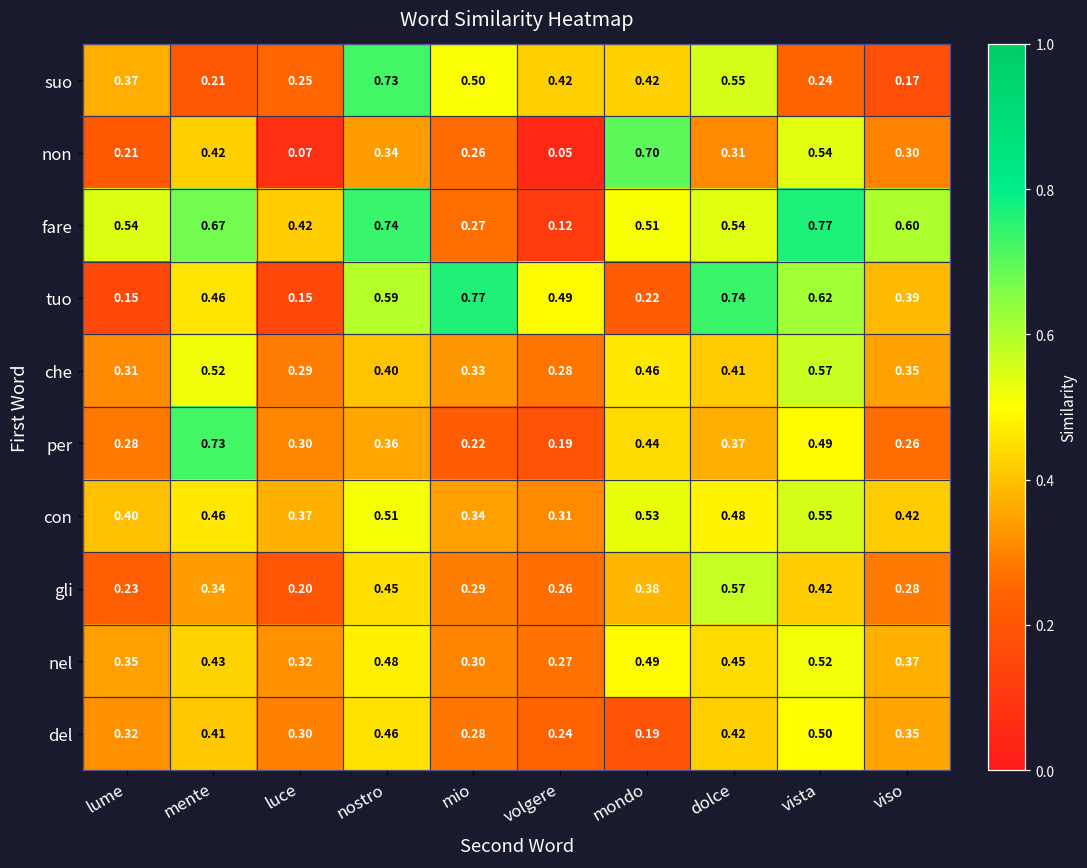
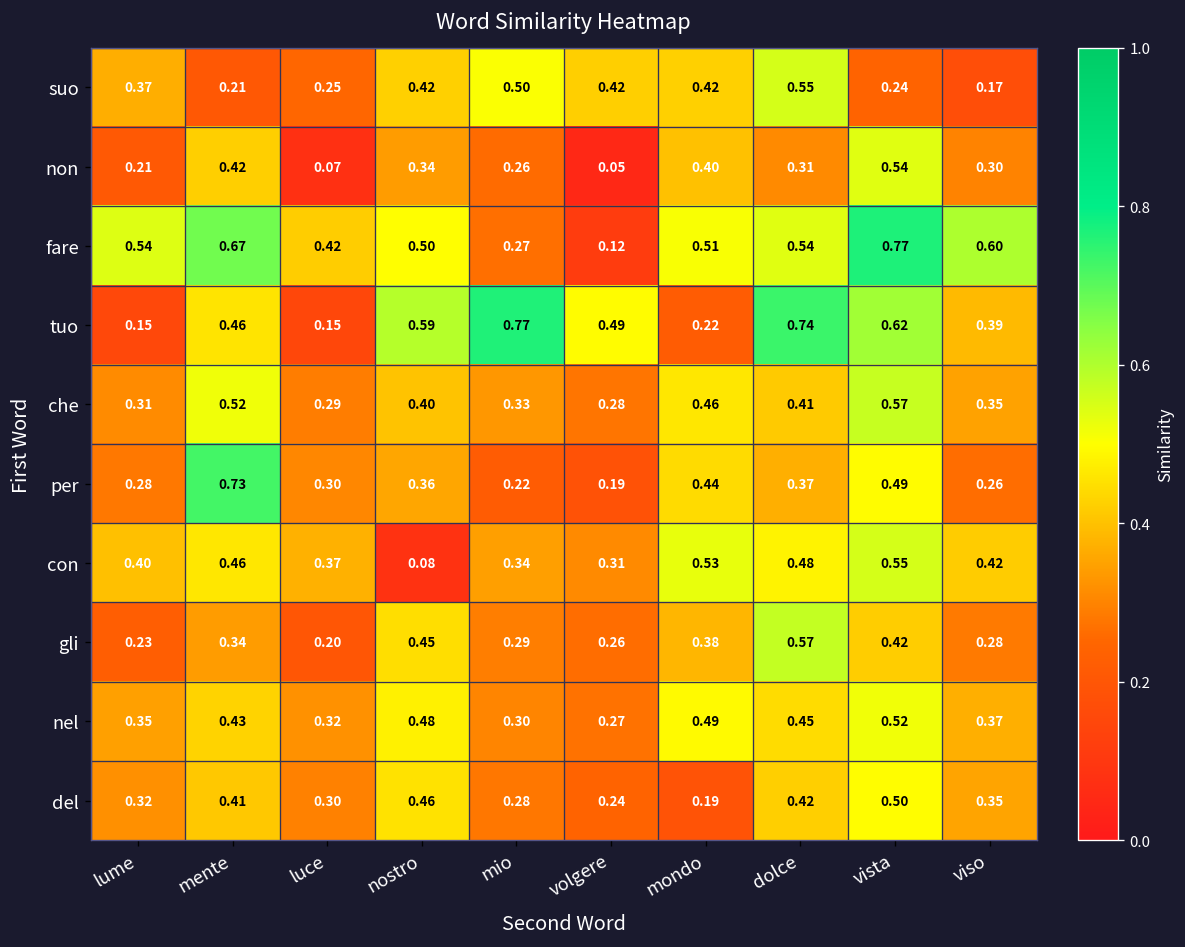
suo, nostro: 0.73 -> 0.42
non, mondo: 0.70 -> 0.40
fare, nostro: 0.74 -> 0.50
con, nostro: 0.51 -> 0.08
